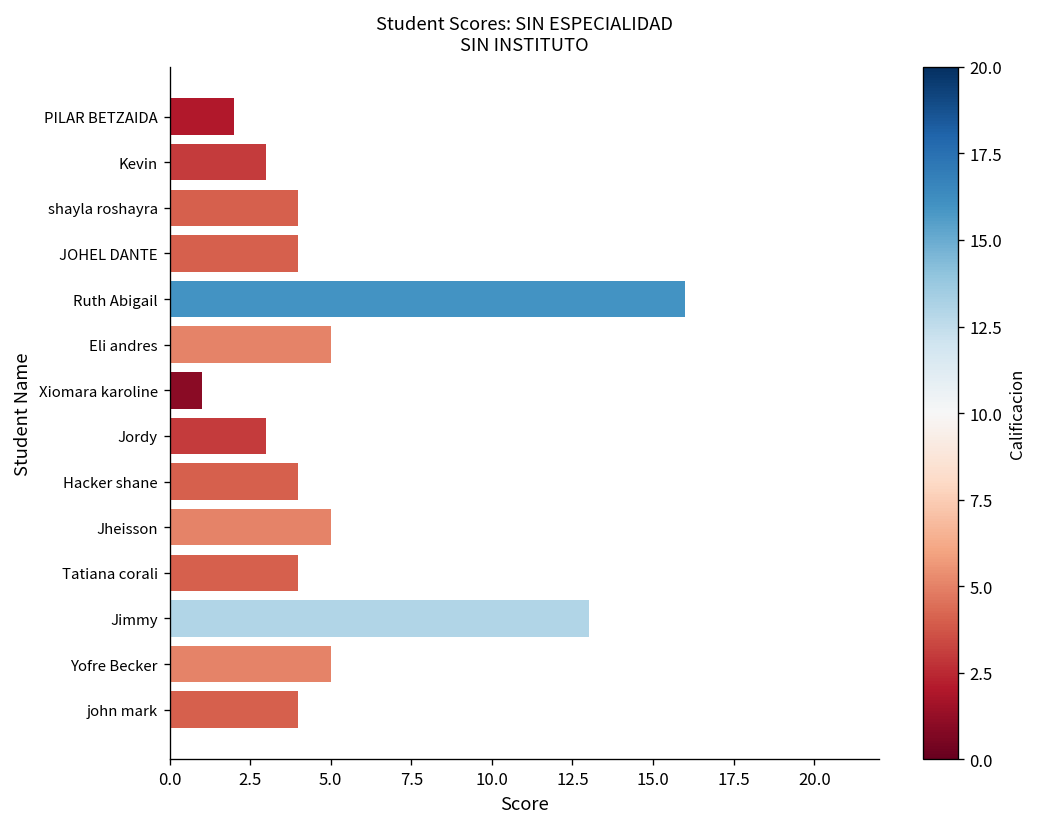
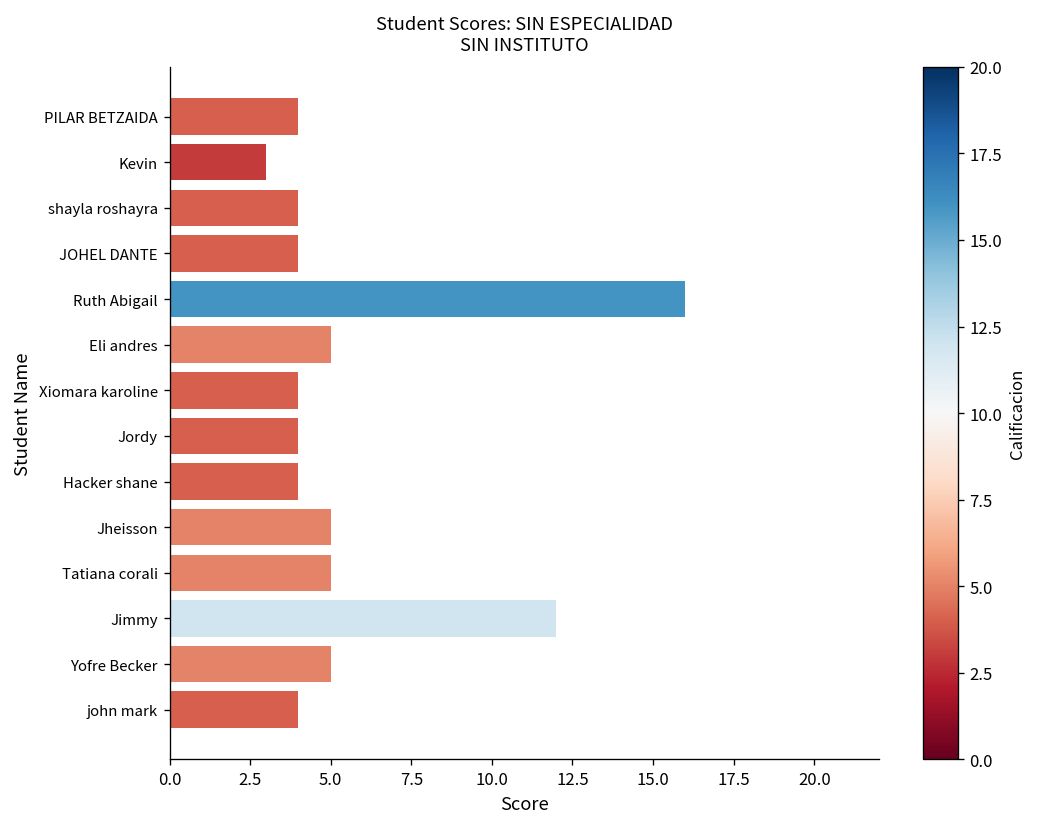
PILAR BETZAIDA: 2 -> 4
Xiomara karoline: 1 -> 4
Jordy: 3 -> 4
Tatiana corali: 4 -> 5
Jimmy: 13 -> 12
